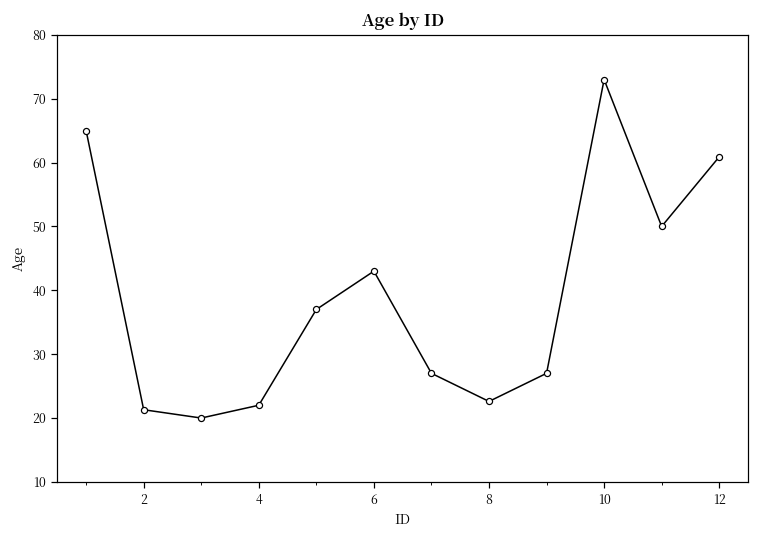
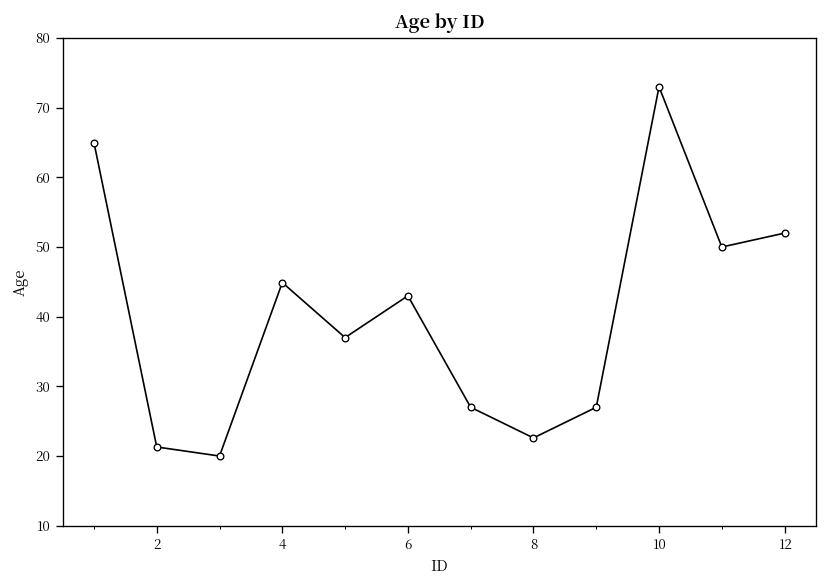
4: 22 -> 45
12: 61 -> 52
